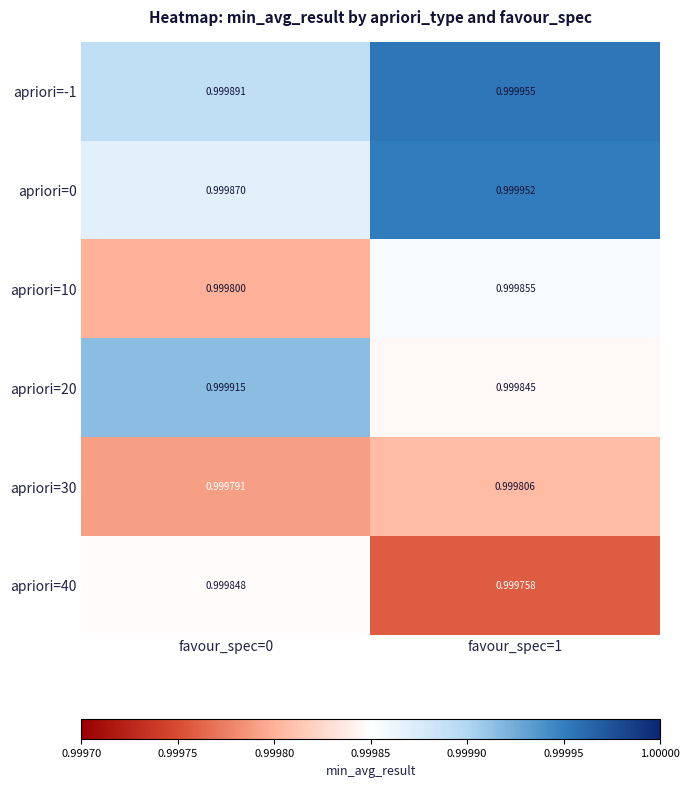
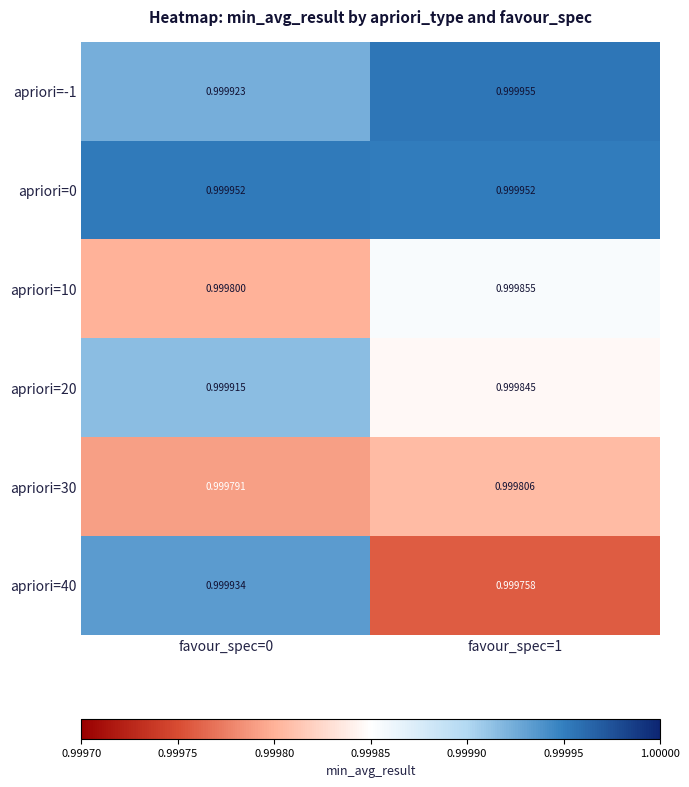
apriori=-1, favour_spec=0: 0.999891 -> 0.999923
apriori=0, favour_spec=0: 0.999870 -> 0.999952
apriori=40, favour_spec=0: 0.999848 -> 0.999934
